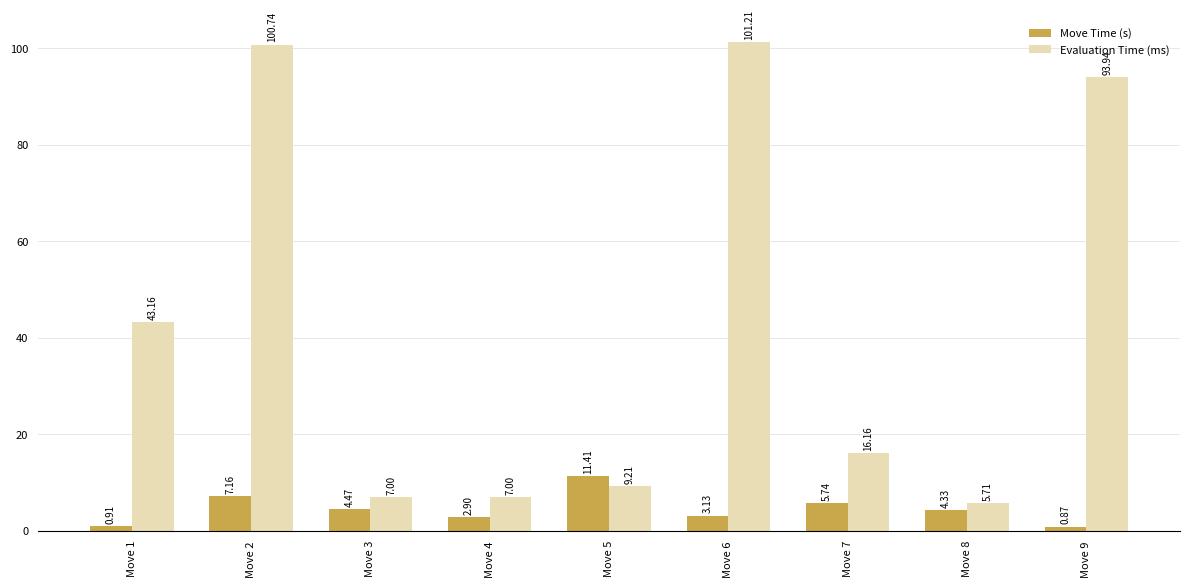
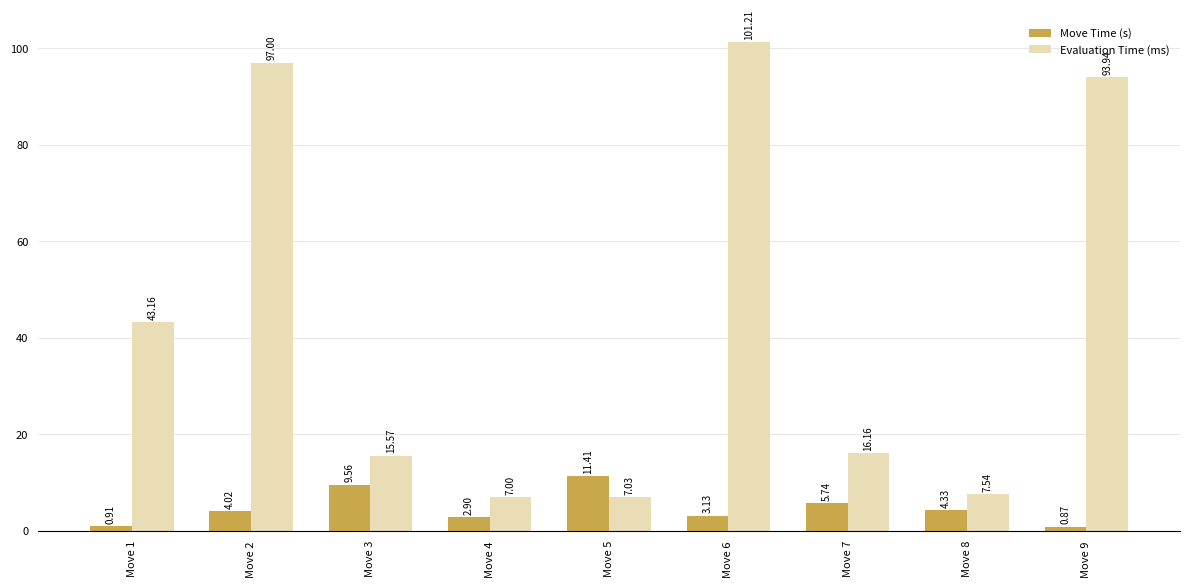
Move Time (s), Move 2: 7.16 -> 4.02
Evaluation Time (ms), Move 2: 100.74 -> 97.00
Move Time (s), Move 3: 4.47 -> 9.56
Evaluation Time (ms), Move 3: 7.00 -> 15.57
Evaluation Time (ms), Move 5: 9.21 -> 7.03
Evaluation Time (ms), Move 8: 5.71 -> 7.54
